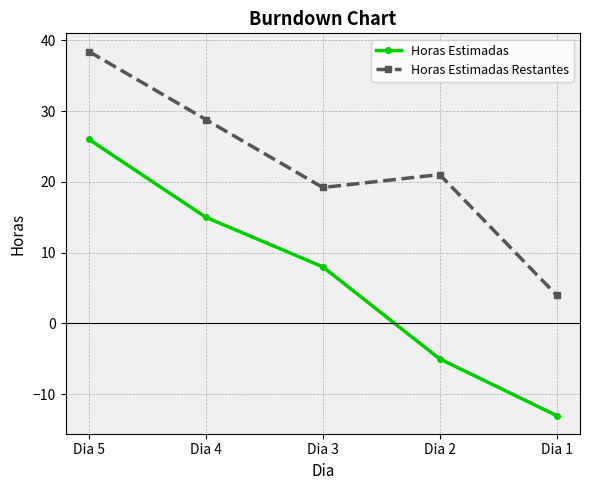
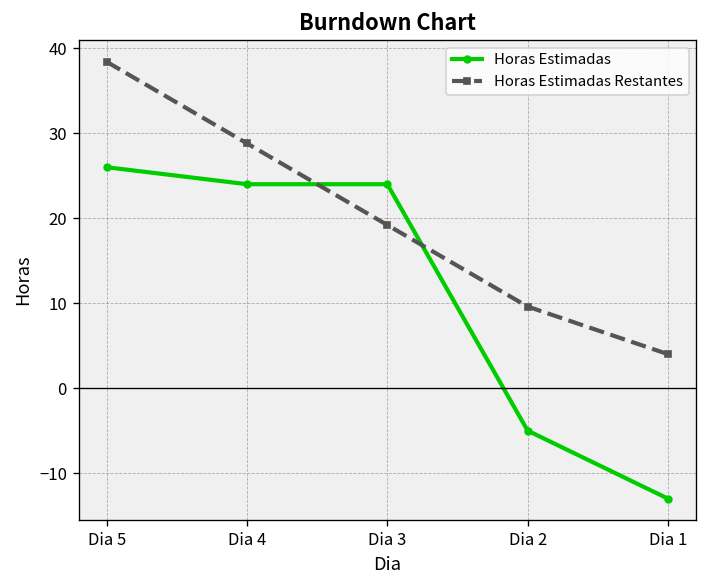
Horas Estimadas, Dia 4: 15 -> 24
Horas Estimadas, Dia 3: 8 -> 24
Horas Estimadas Restantes, Dia 2: 21 -> 10
